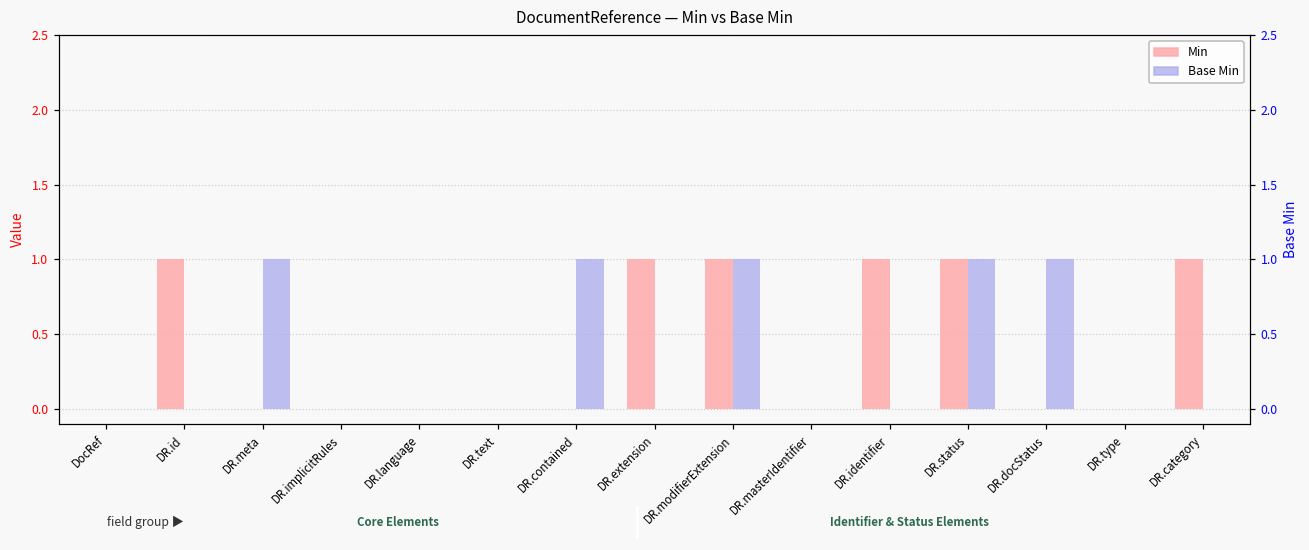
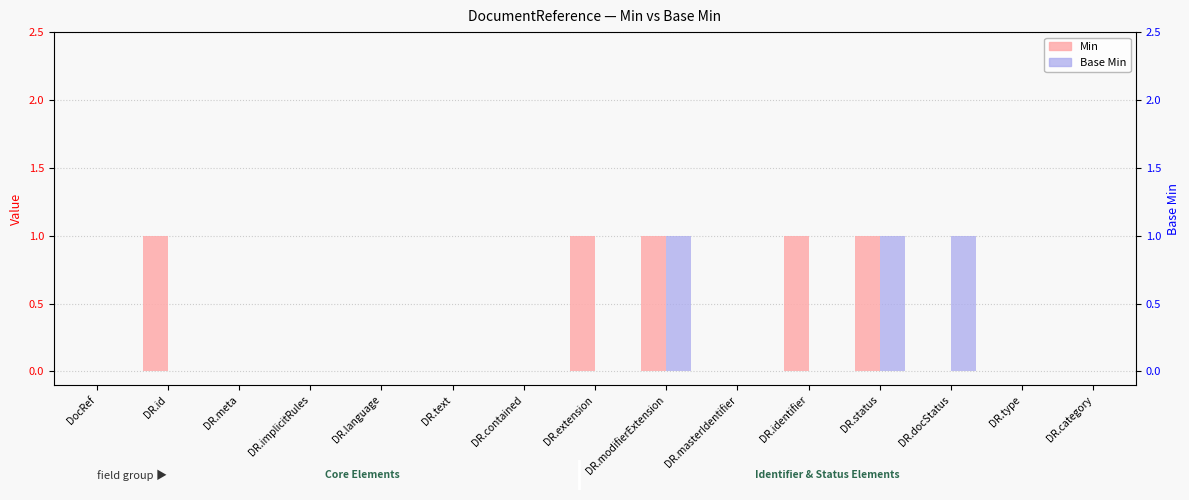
Base Min, DR.meta: 1 -> 0
Base Min, DR.contained: 1 -> 0
Min, DR.category: 1 -> 0
